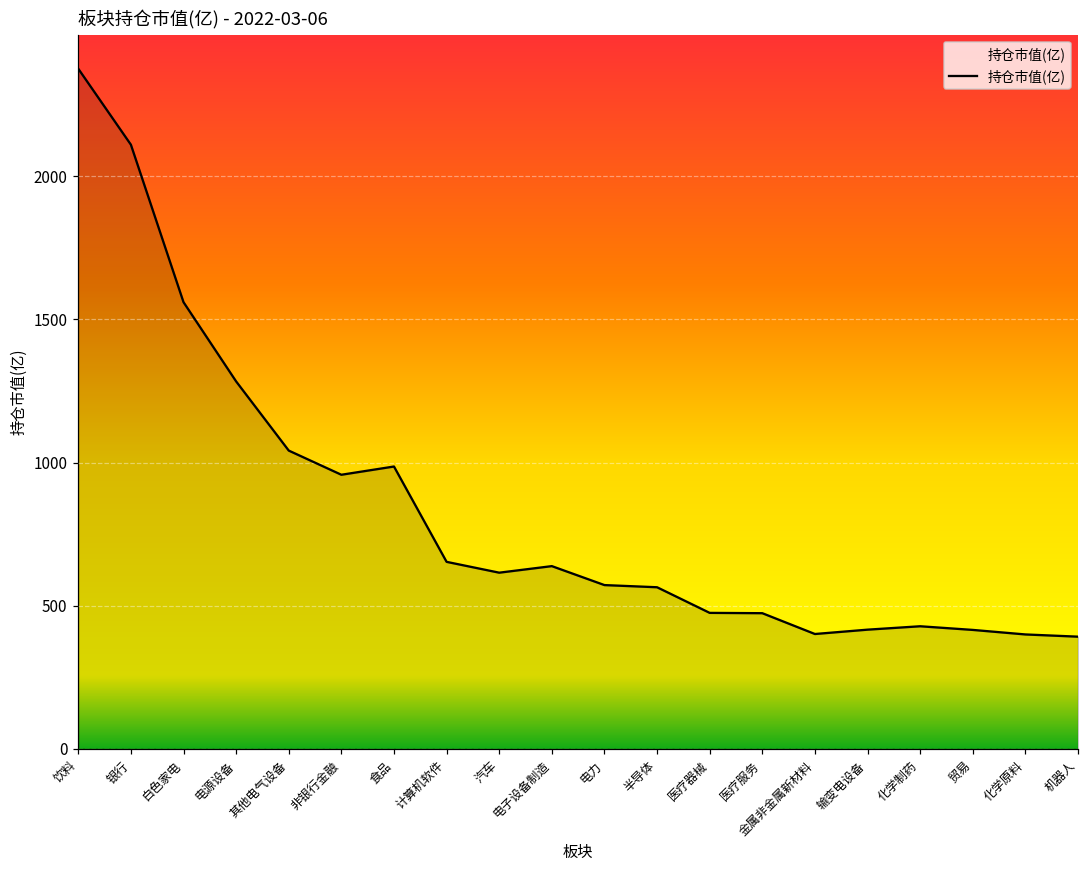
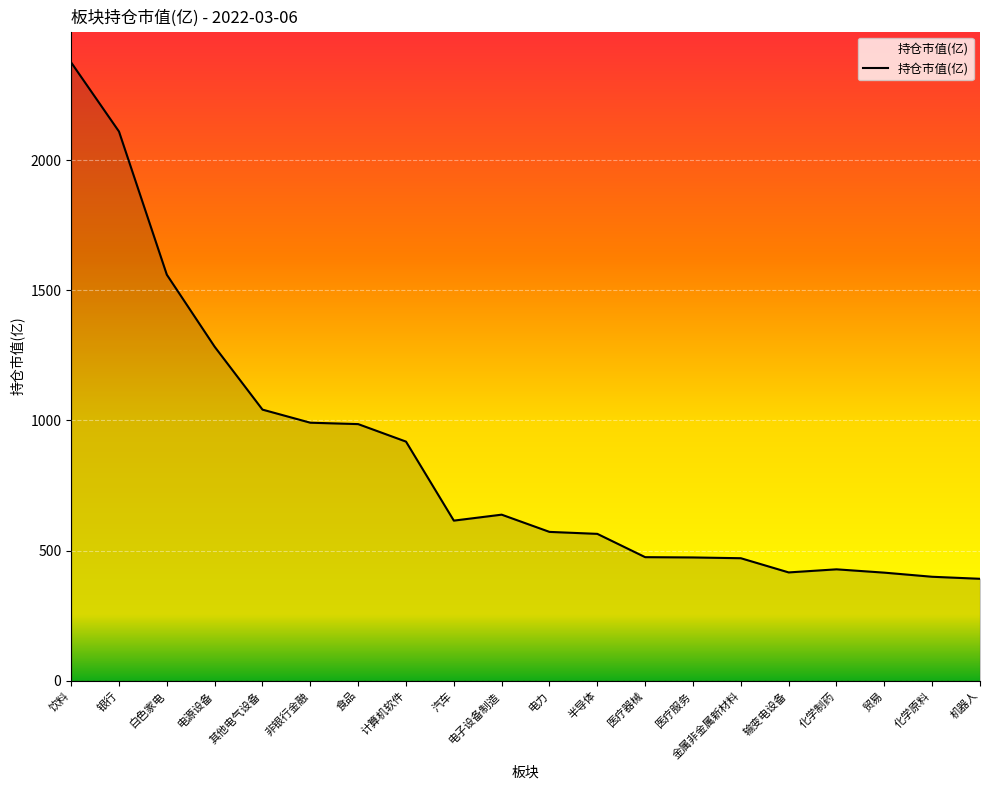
非银行金融: 960 -> 990
计算机软件: 650 -> 920
金属非金属新材料: 400 -> 470
